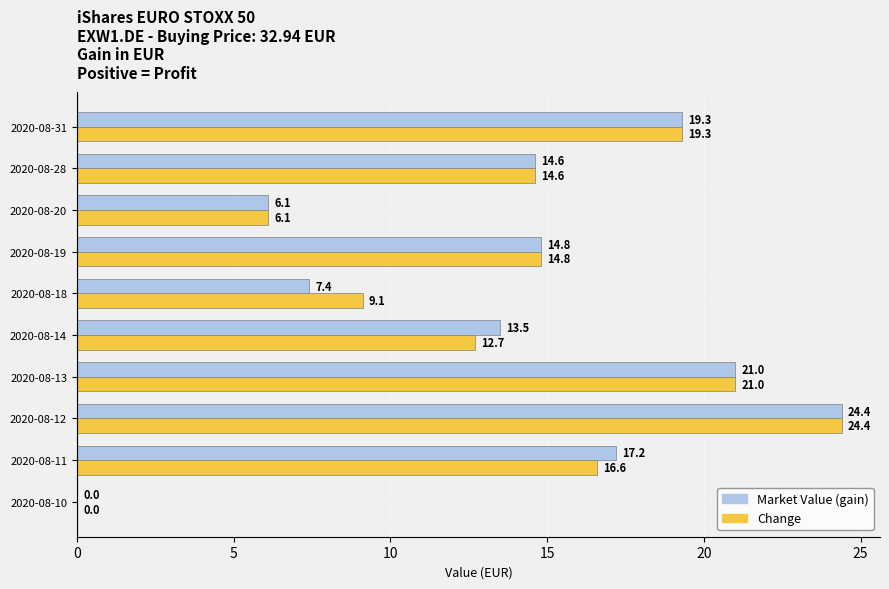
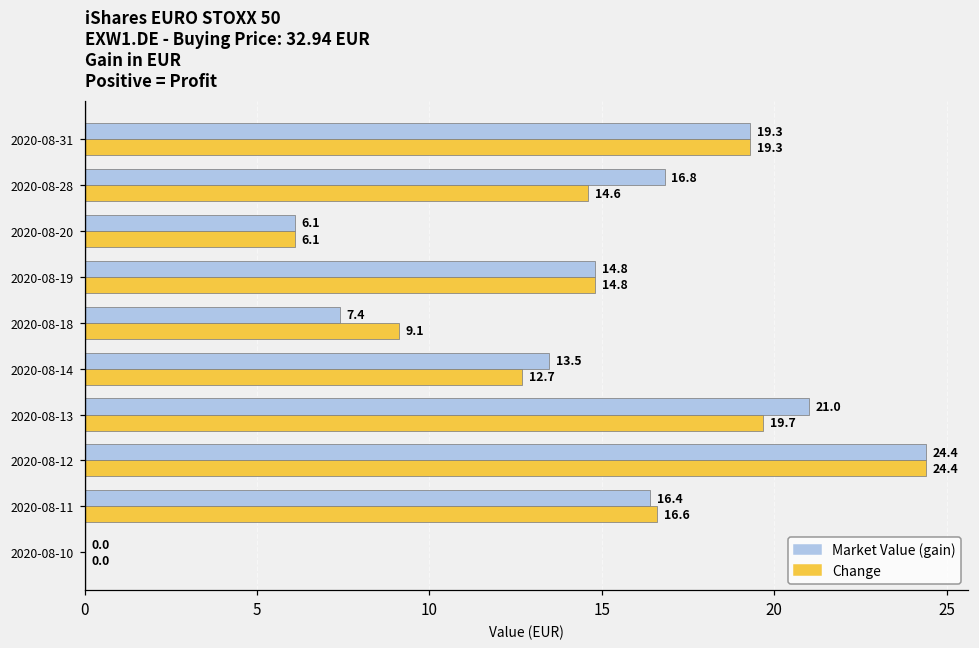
Market Value (gain), 2020-08-28: 14.6 -> 16.8
Change, 2020-08-13: 21.0 -> 19.7
Market Value (gain), 2020-08-11: 17.2 -> 16.4
